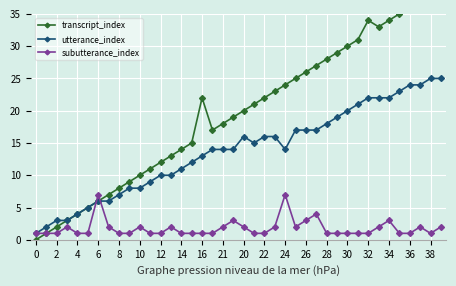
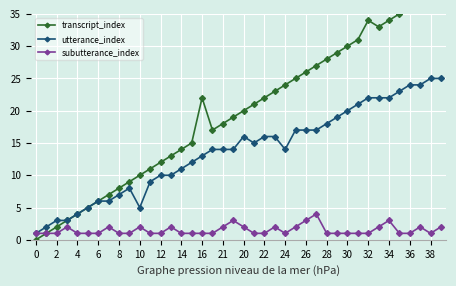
subutterance_index, 6: 7 -> 1
utterance_index, 10: 8 -> 5
subutterance_index, 24: 7 -> 1
